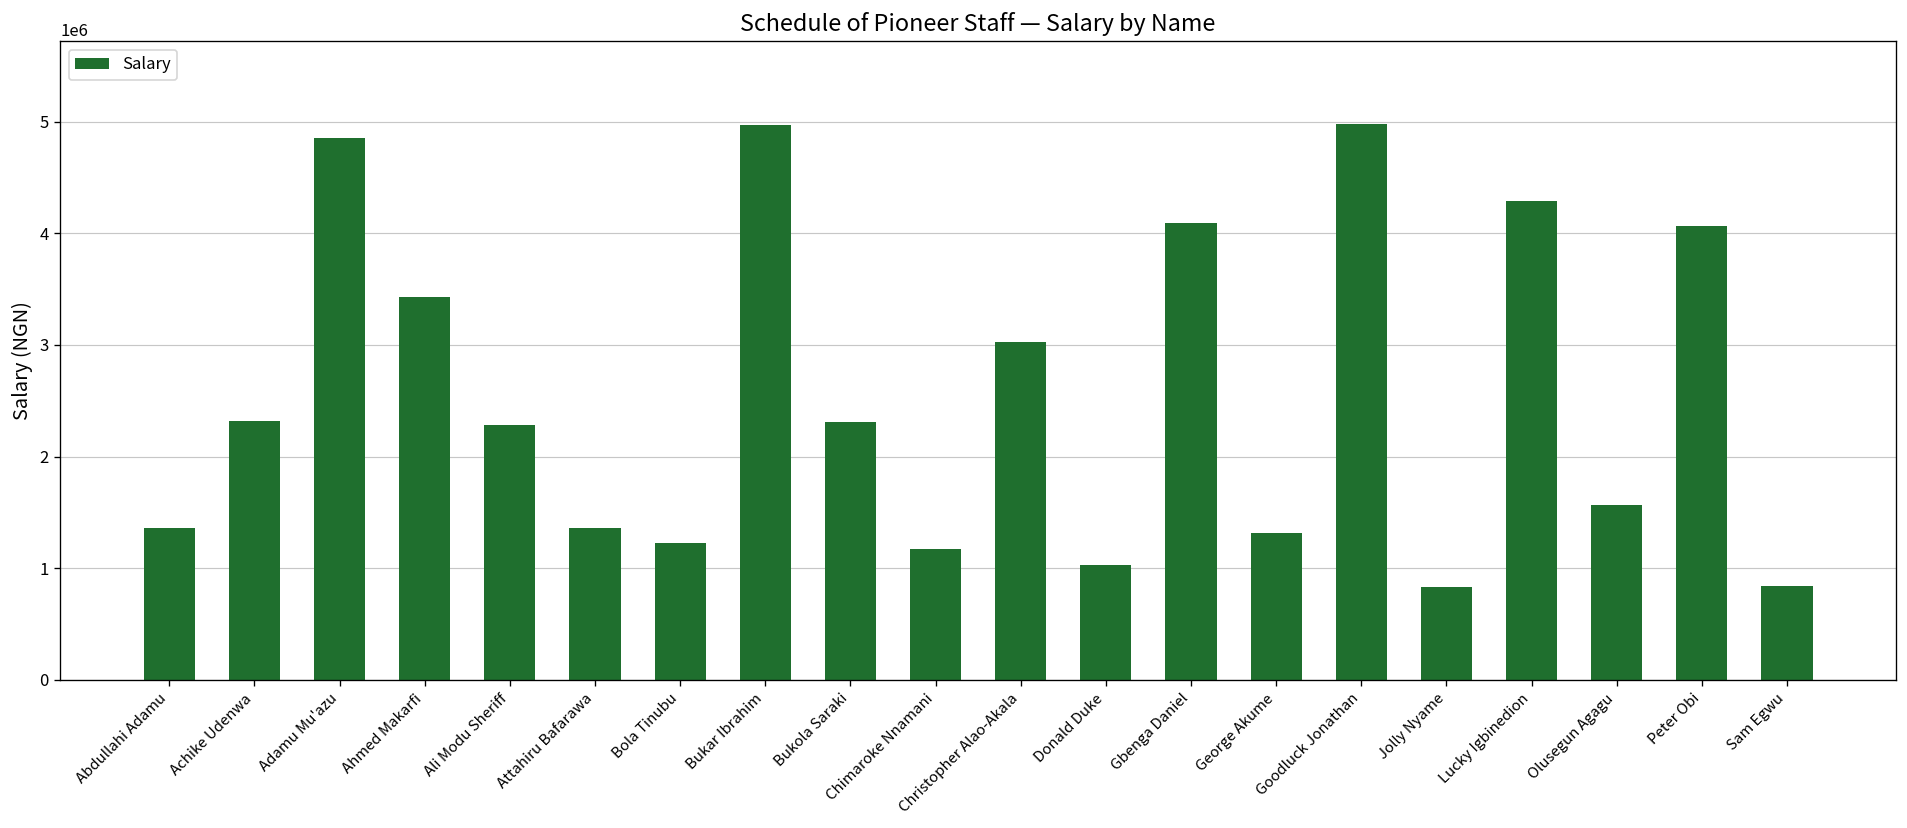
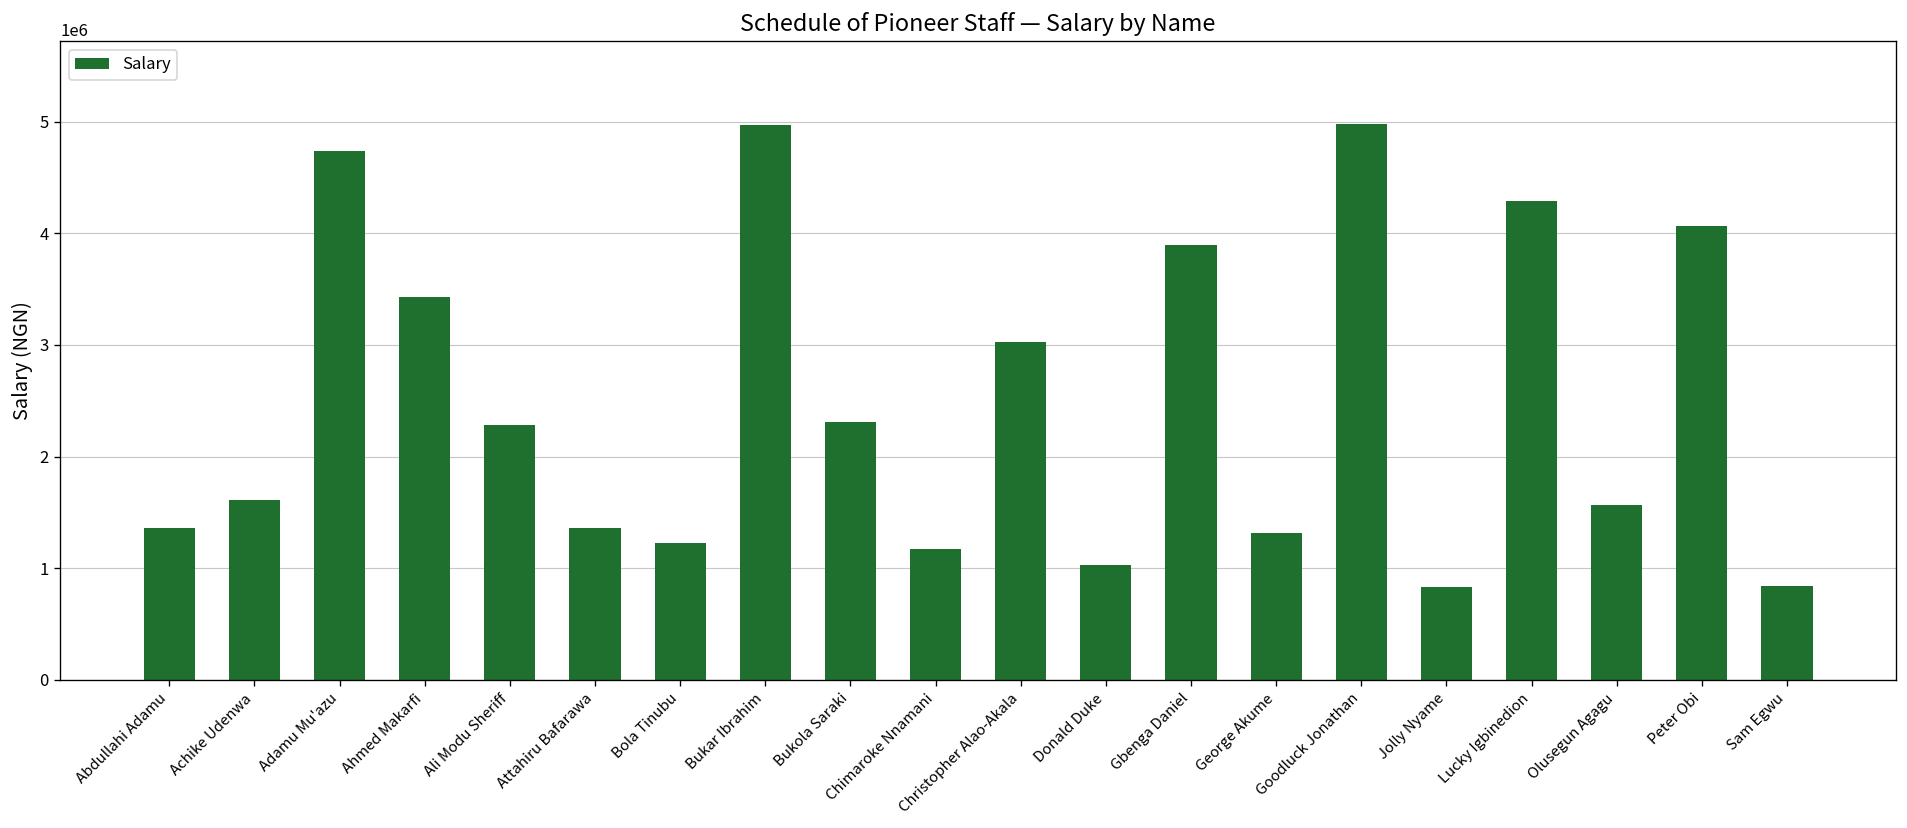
Achike Udenwa: 2300000 -> 1600000
Adamu Mu'azu: 4900000 -> 4700000
Gbenga Daniel: 4100000 -> 3900000
